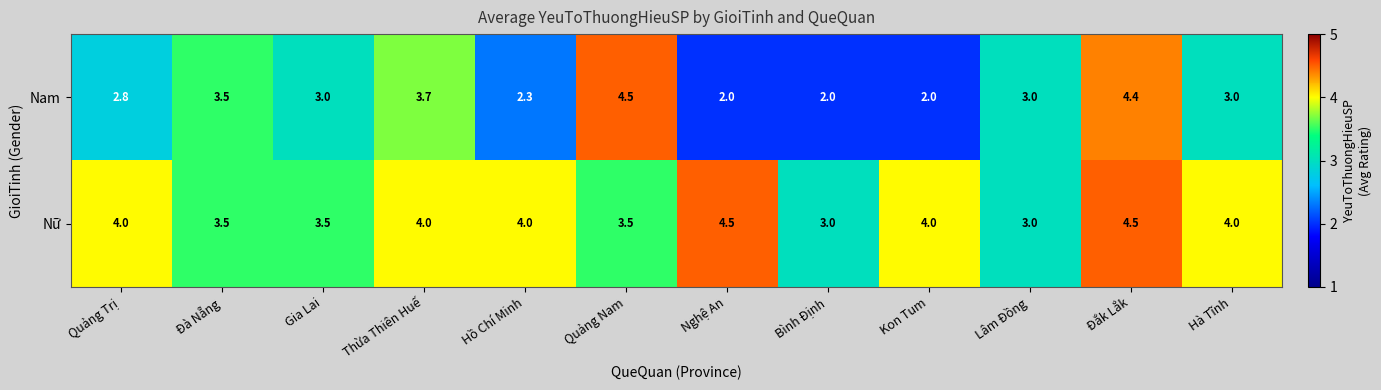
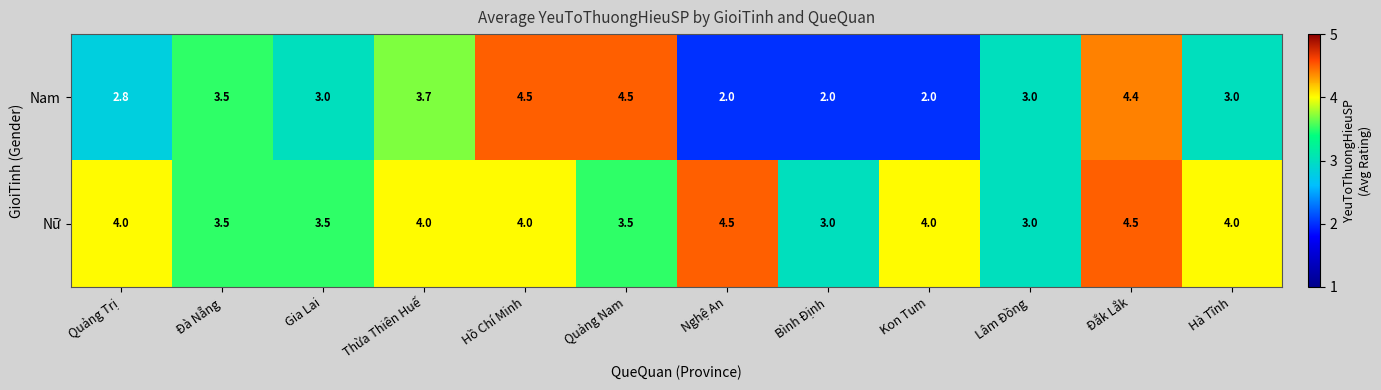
Nam, Hồ Chí Minh: 2.3 -> 4.5
